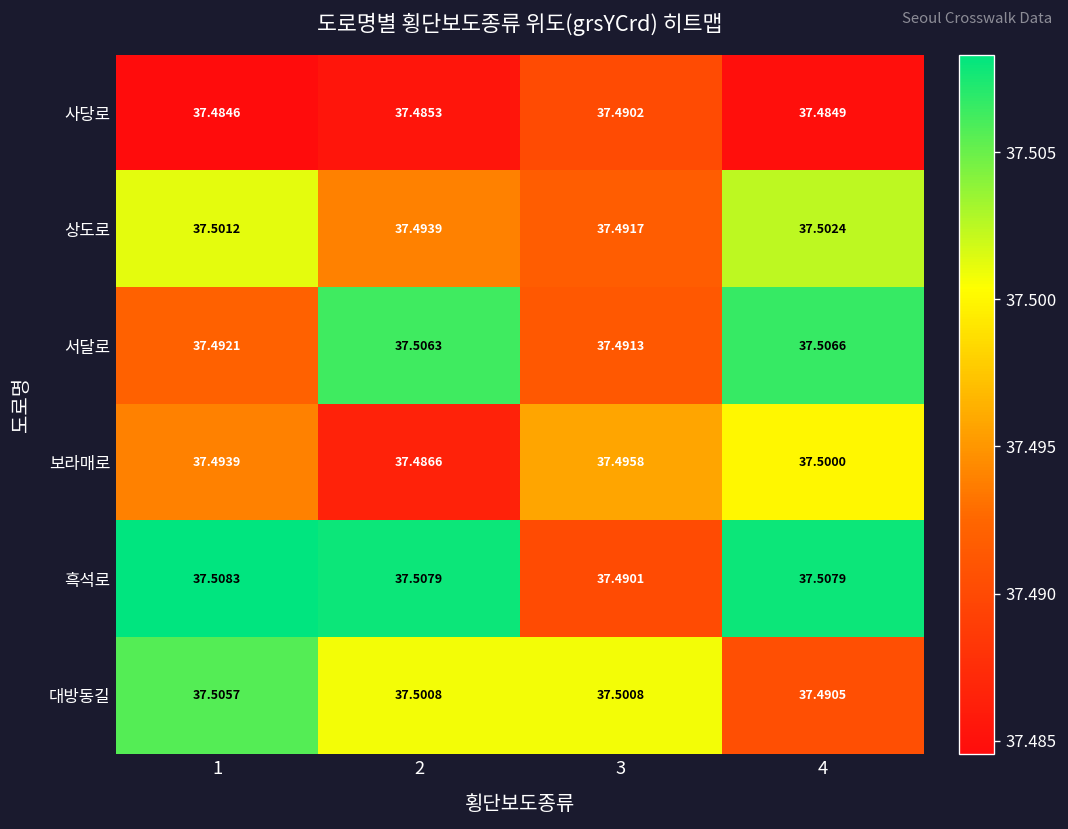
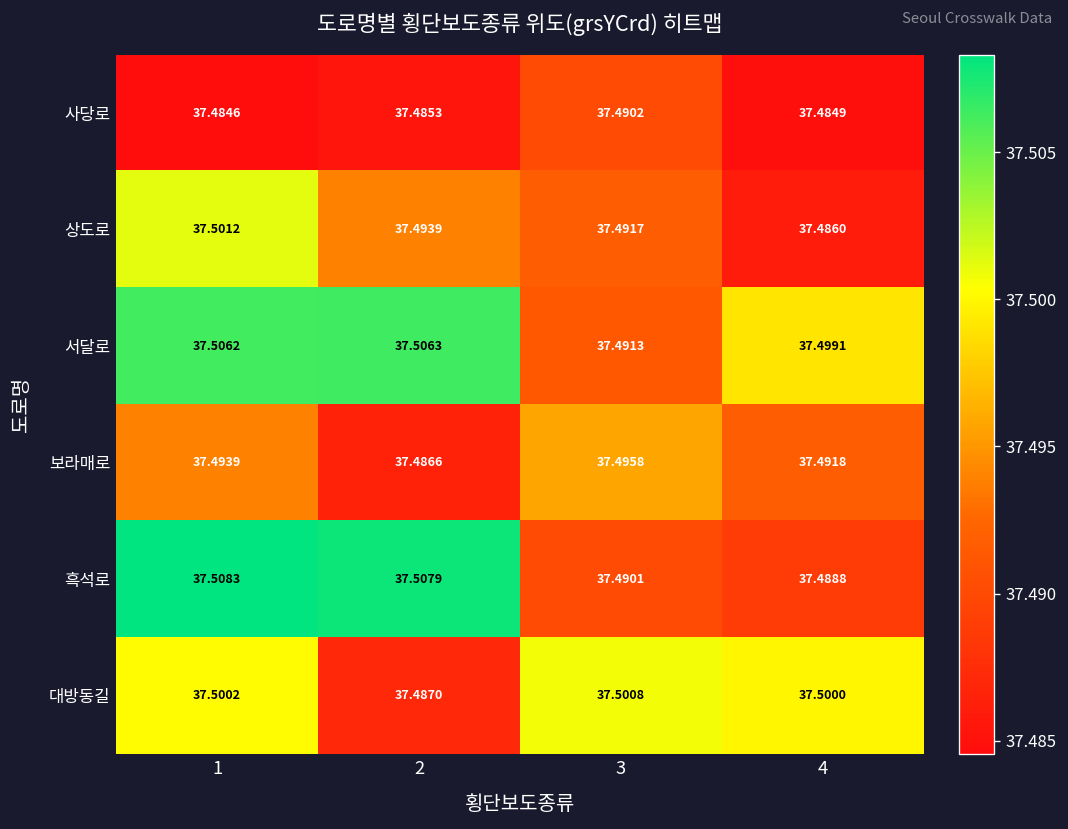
상도로, 4: 37.5024 -> 37.4860
서달로, 1: 37.4921 -> 37.5062
서달로, 4: 37.5066 -> 37.4991
보라매로, 4: 37.5000 -> 37.4918
흑석로, 4: 37.5079 -> 37.4888
대방동길, 1: 37.5057 -> 37.5002
대방동길, 2: 37.5008 -> 37.4870
대방동길, 4: 37.4905 -> 37.5000
